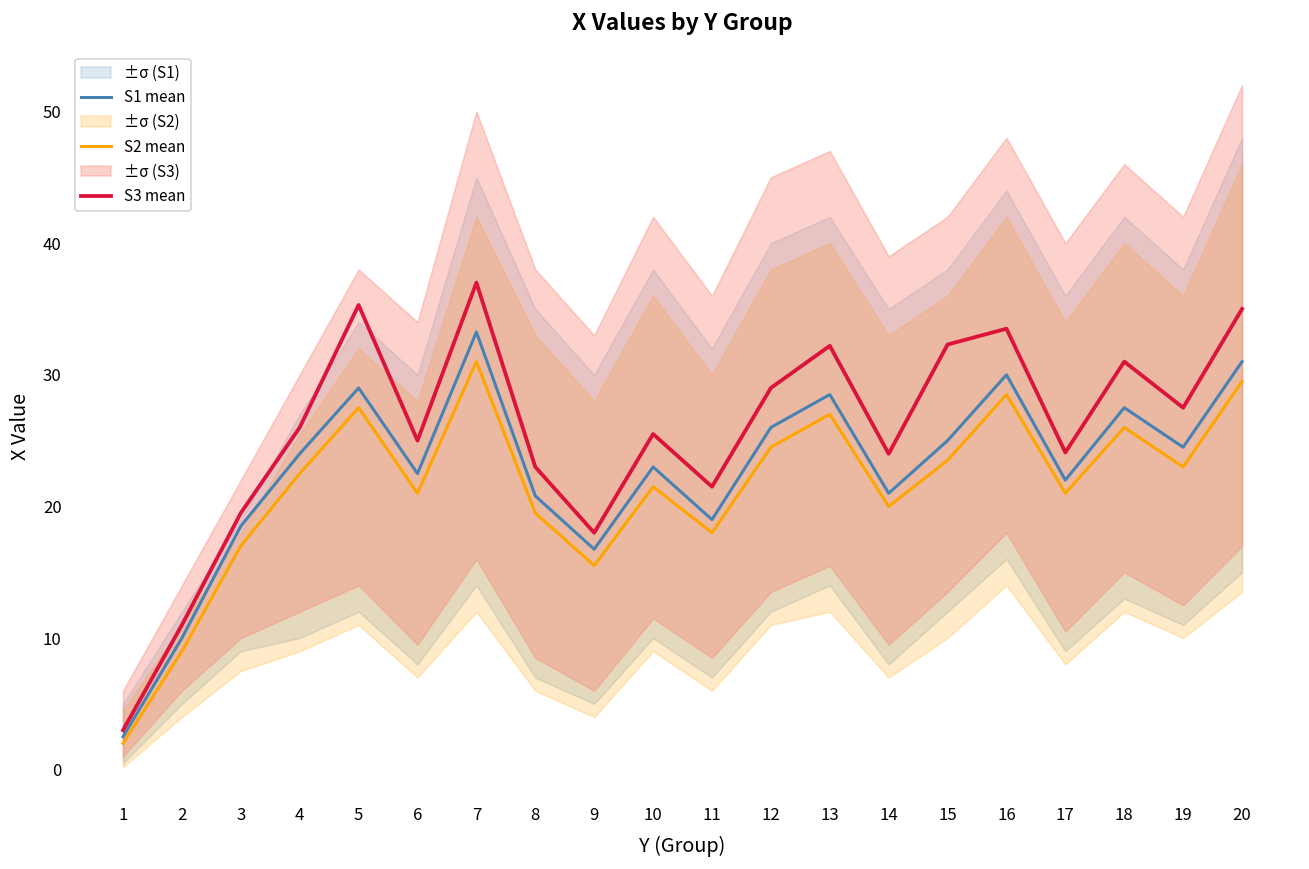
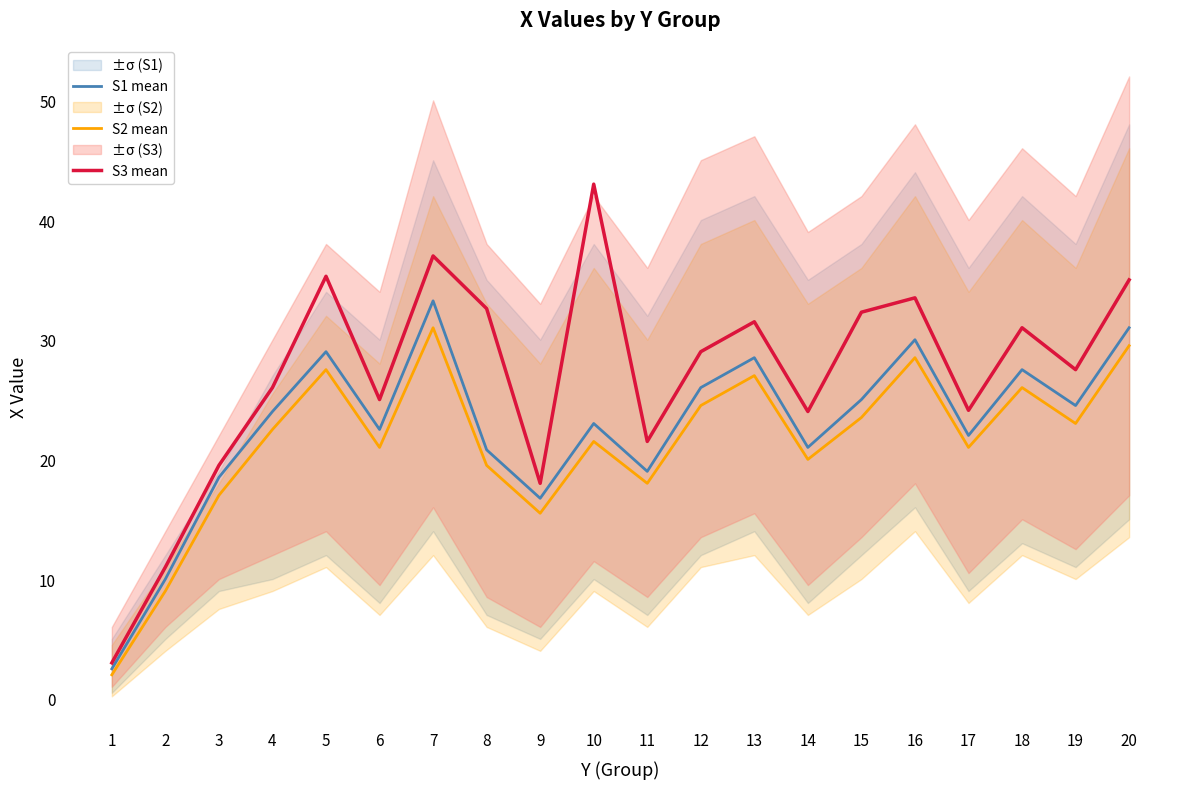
S3 mean, 8: 23.0 -> 32.6
S3 mean, 10: 25.5 -> 43.0
S3 mean, 13: 32.2 -> 31.5
